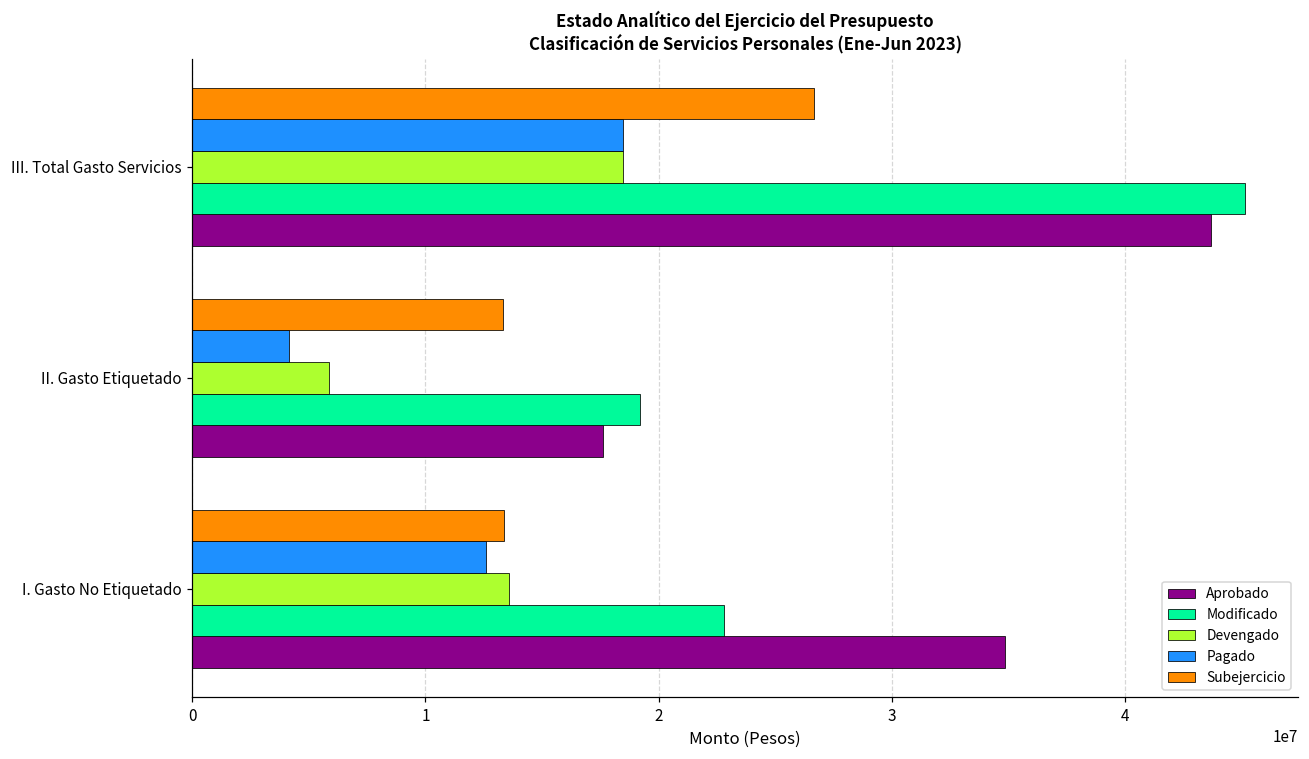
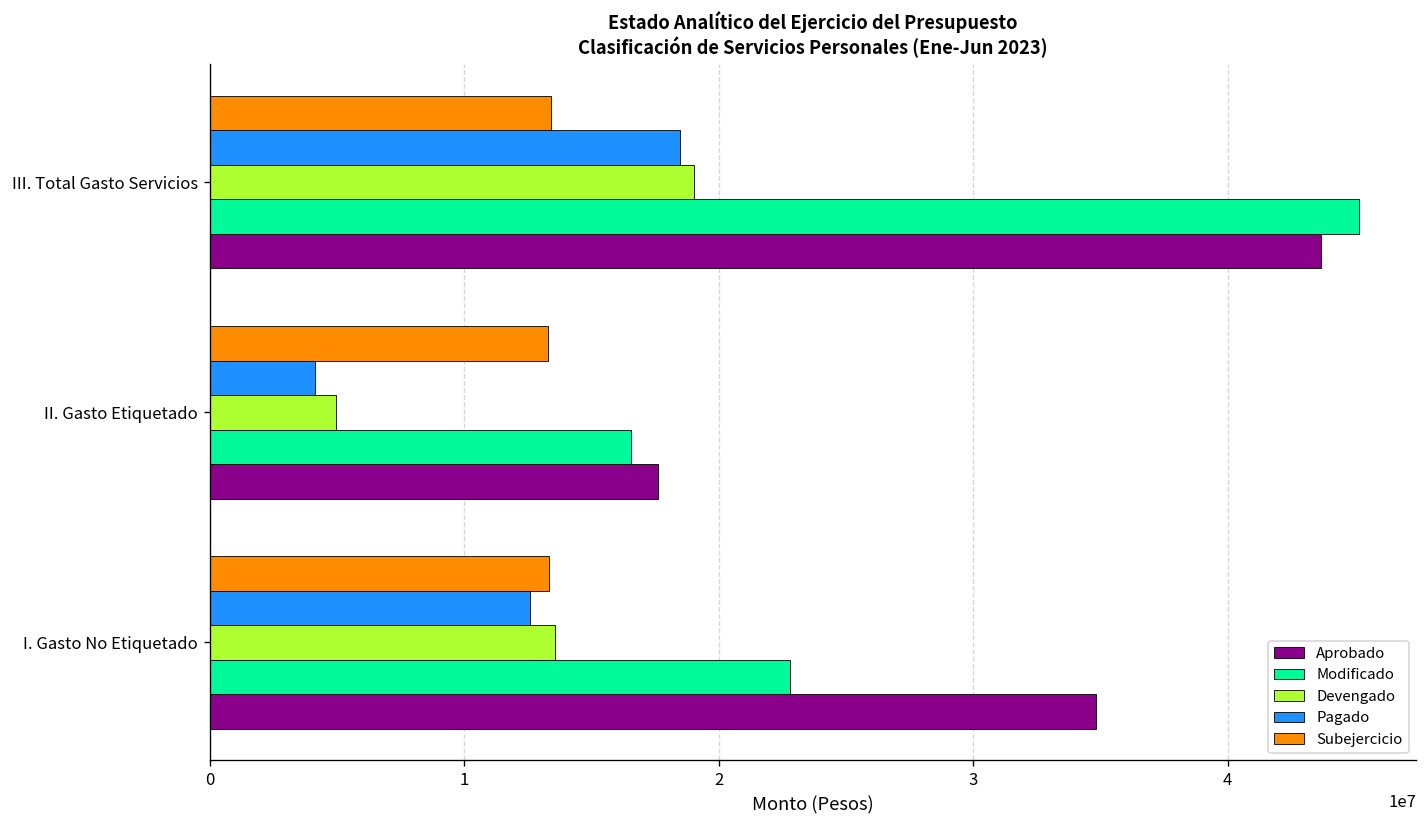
Subejercicio, III. Total Gasto Servicios: 26700000 -> 13400000
Devengado, III. Total Gasto Servicios: 18500000 -> 19000000
Devengado, II. Gasto Etiquetado: 5900000 -> 5000000
Modificado, II. Gasto Etiquetado: 19200000 -> 16600000
